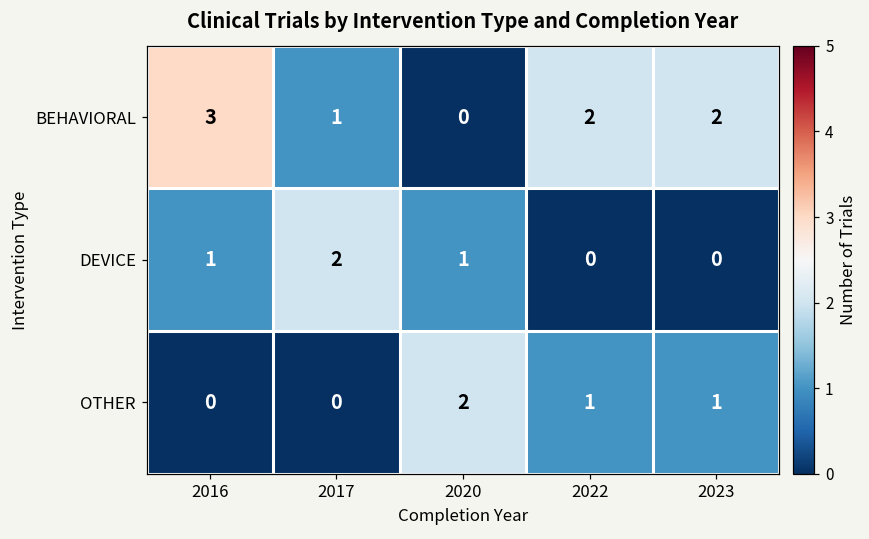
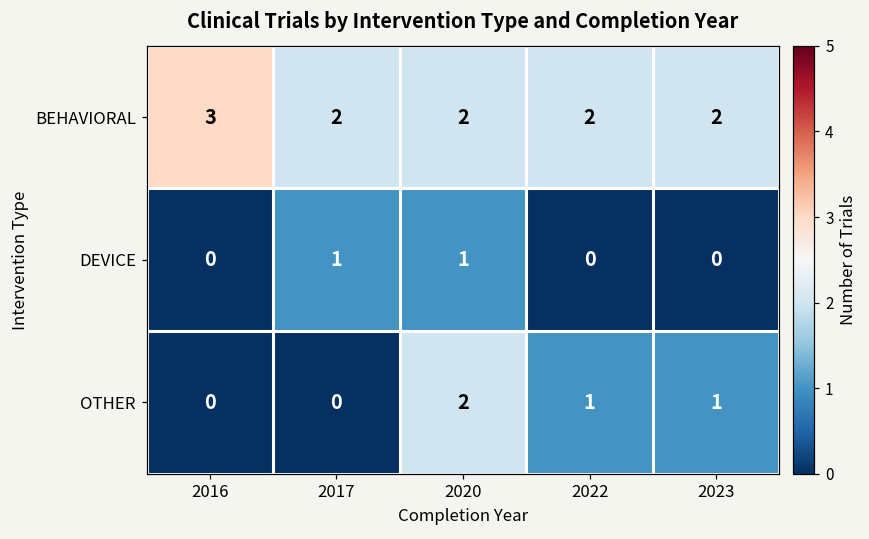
BEHAVIORAL, 2017: 1 -> 2
BEHAVIORAL, 2020: 0 -> 2
DEVICE, 2016: 1 -> 0
DEVICE, 2017: 2 -> 1
